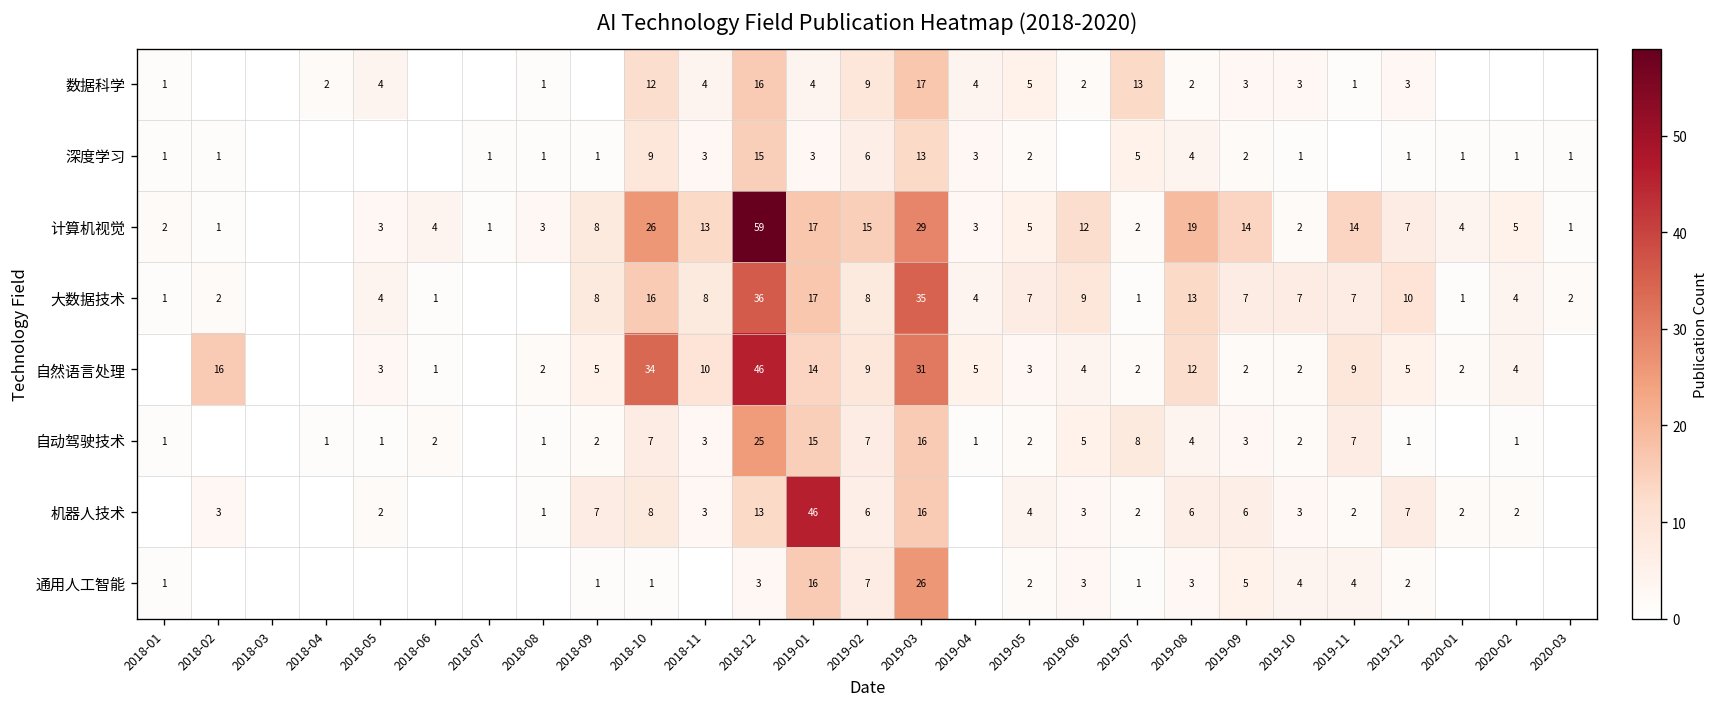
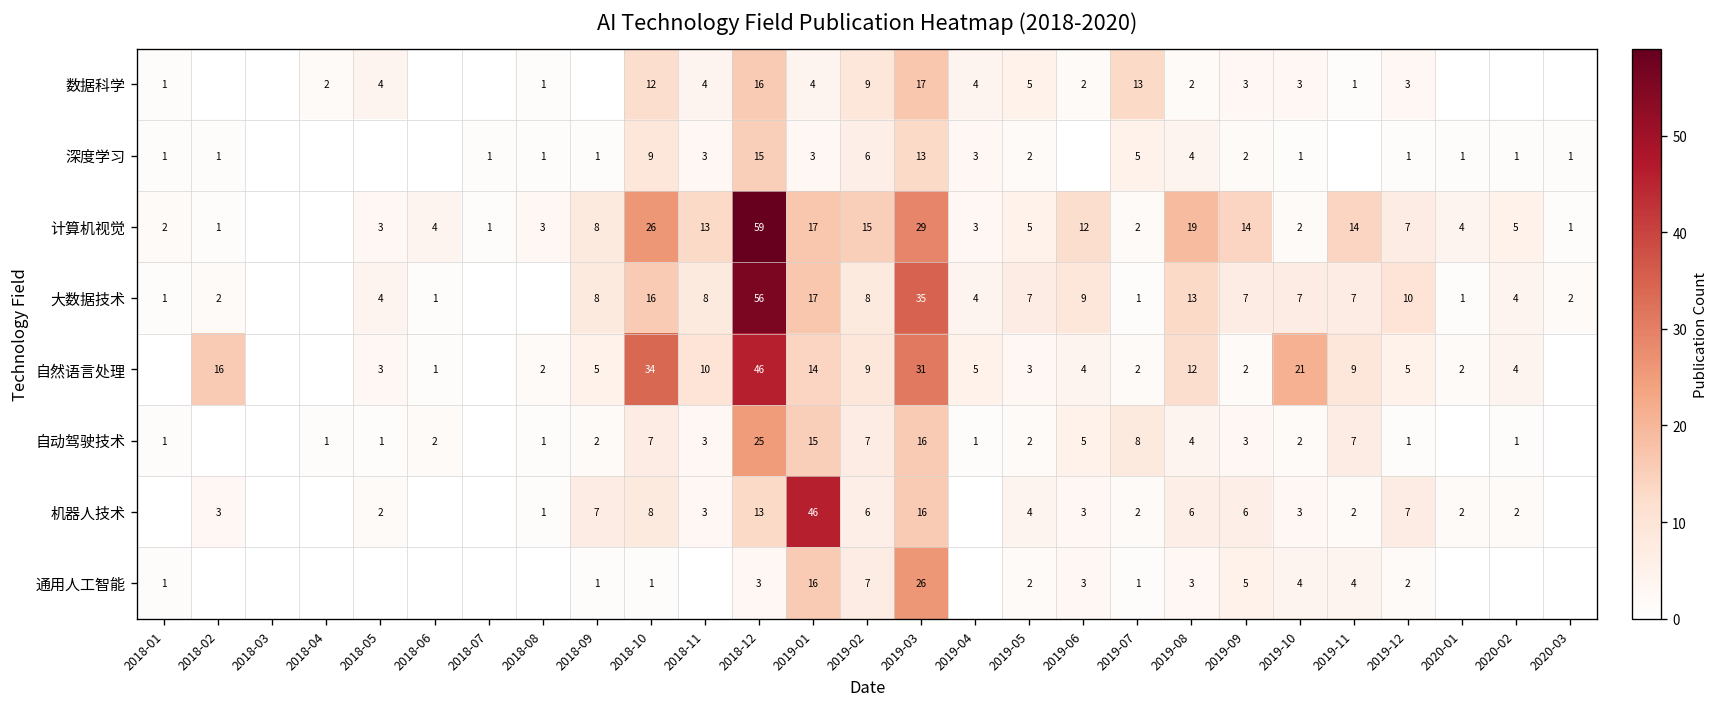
大数据技术, 2018-12: 36 -> 56
自然语言处理, 2019-10: 2 -> 21
